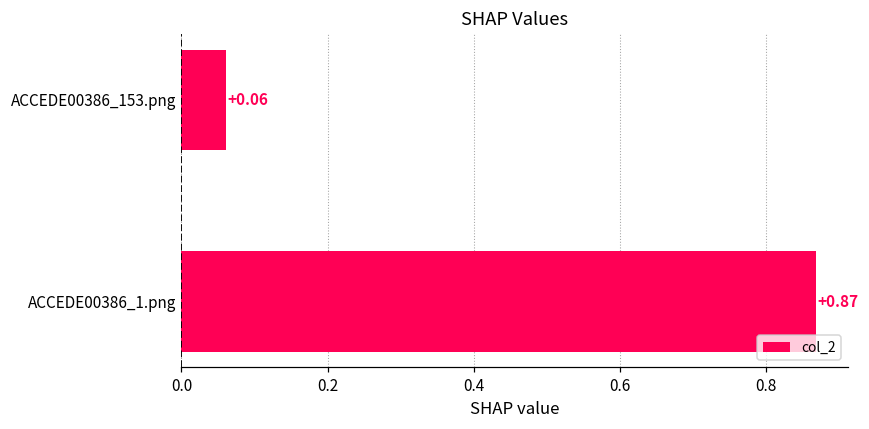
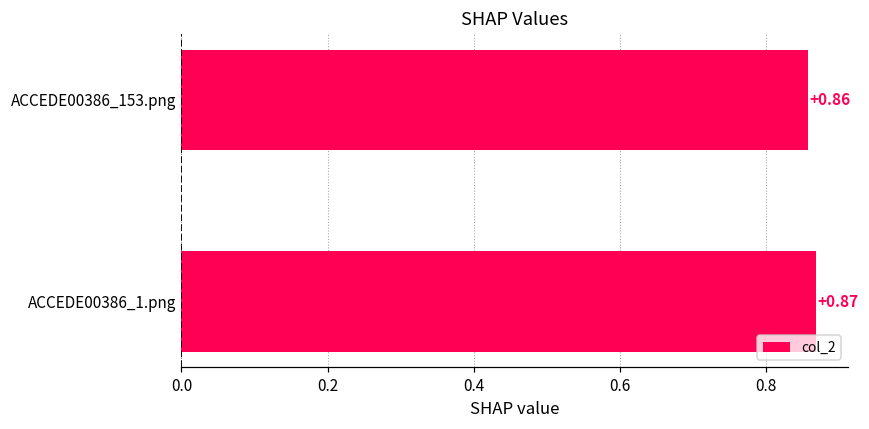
ACCEDE00386_153.png: +0.06 -> +0.86
